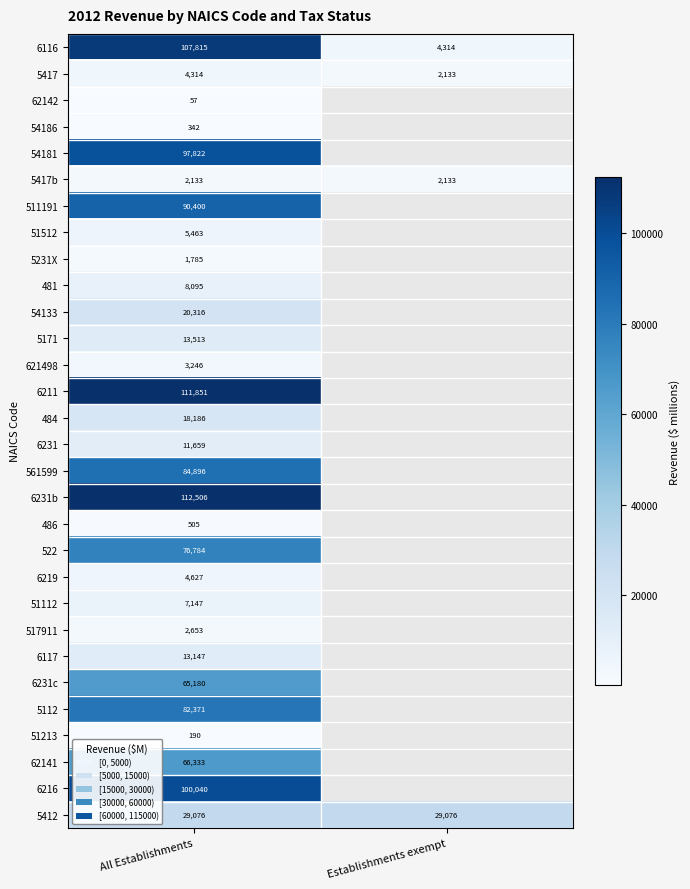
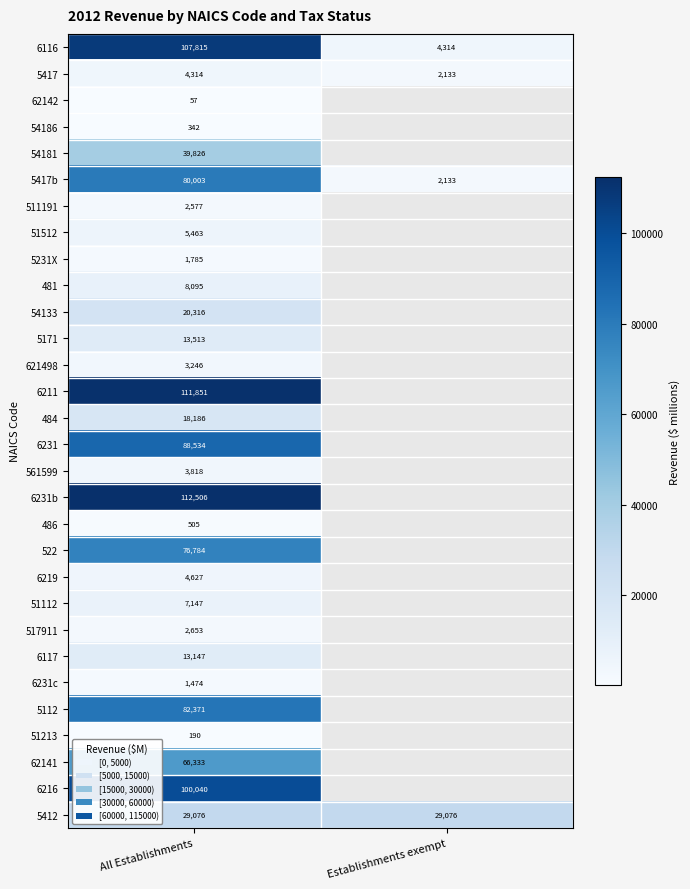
54181, All Establishments: 97,822 -> 39,826
5417b, All Establishments: 2,133 -> 80,003
511191, All Establishments: 90,400 -> 2,577
6231, All Establishments: 11,659 -> 88,534
561599, All Establishments: 84,896 -> 3,818
6231c, All Establishments: 65,180 -> 1,474
